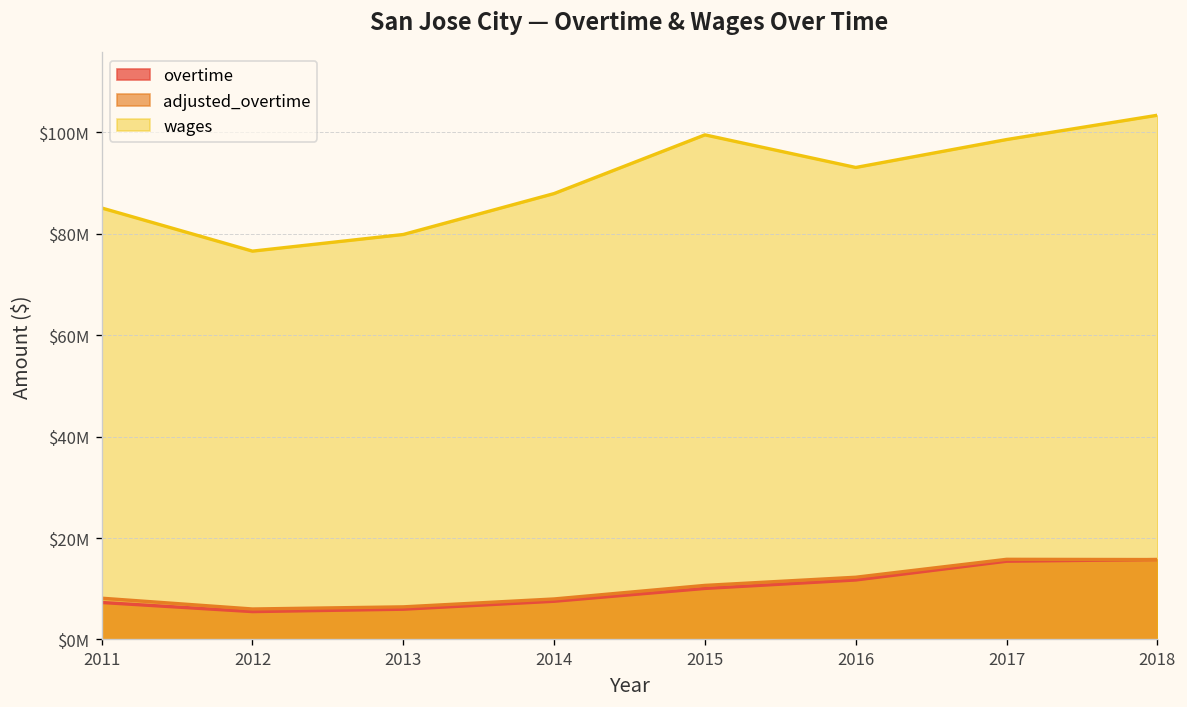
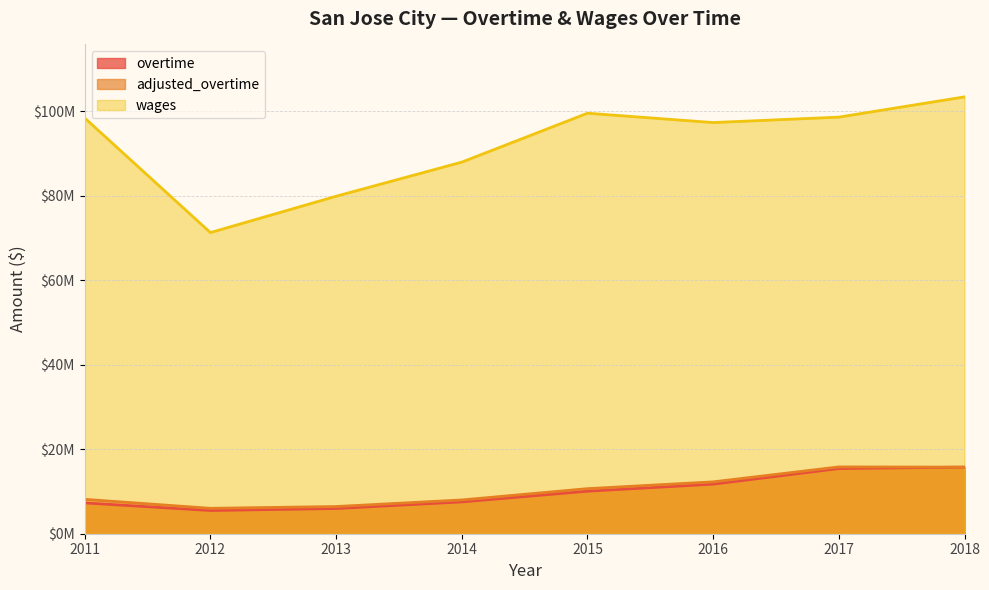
wages, 2011: $85000000 -> $98000000
wages, 2012: $77000000 -> $71000000
wages, 2016: $93000000 -> $97000000
